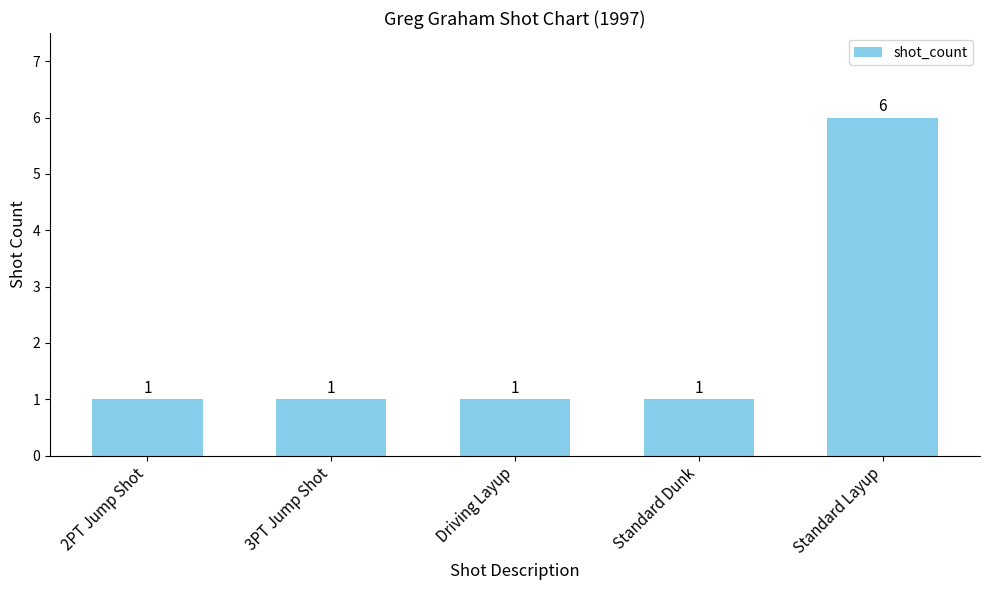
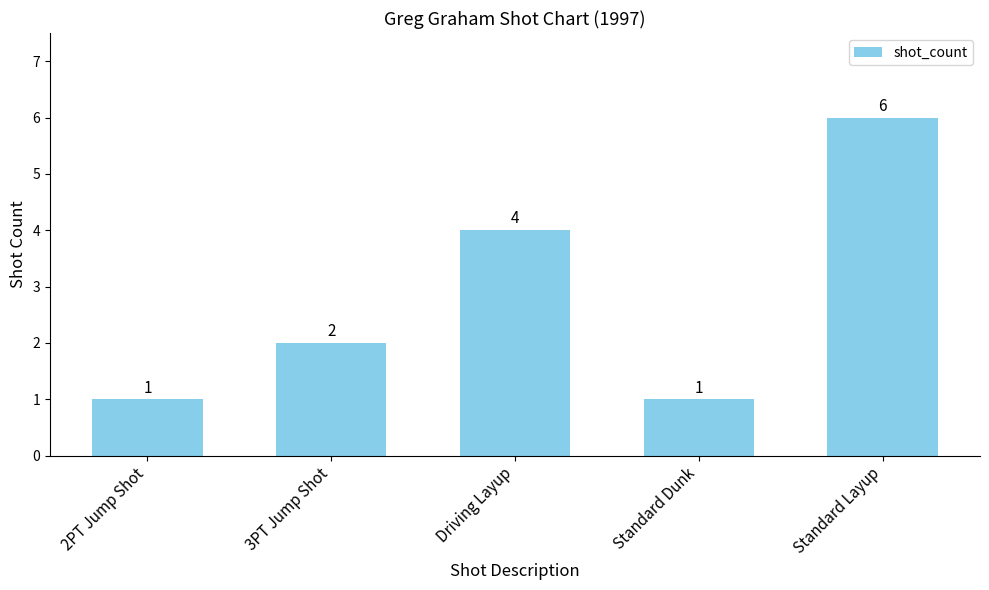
3PT Jump Shot: 1 -> 2
Driving Layup: 1 -> 4
